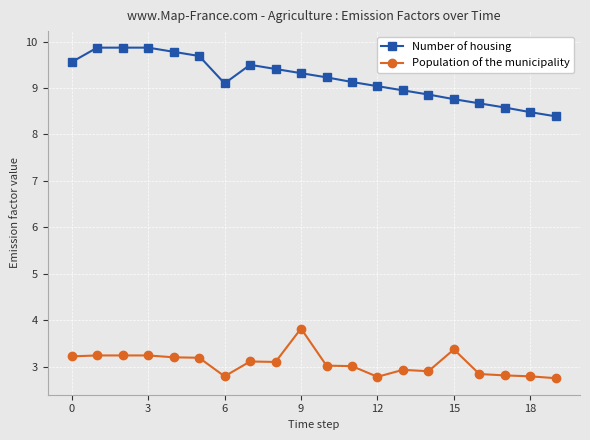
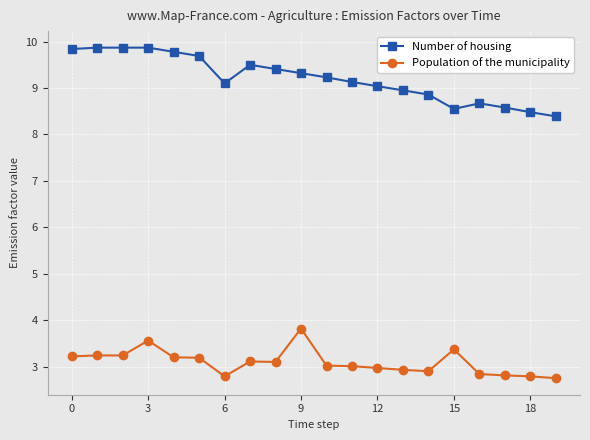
Number of housing, 0: 9.6 -> 9.8
Population of the municipality, 3: 3.2 -> 3.6
Population of the municipality, 12: 2.8 -> 3.0
Number of housing, 15: 8.8 -> 8.6
